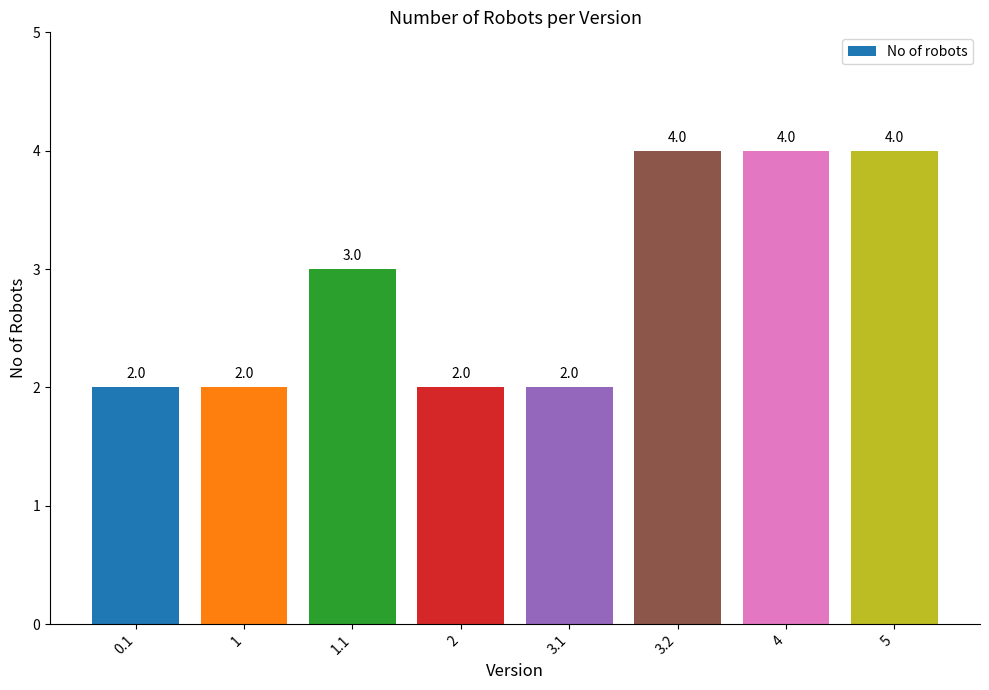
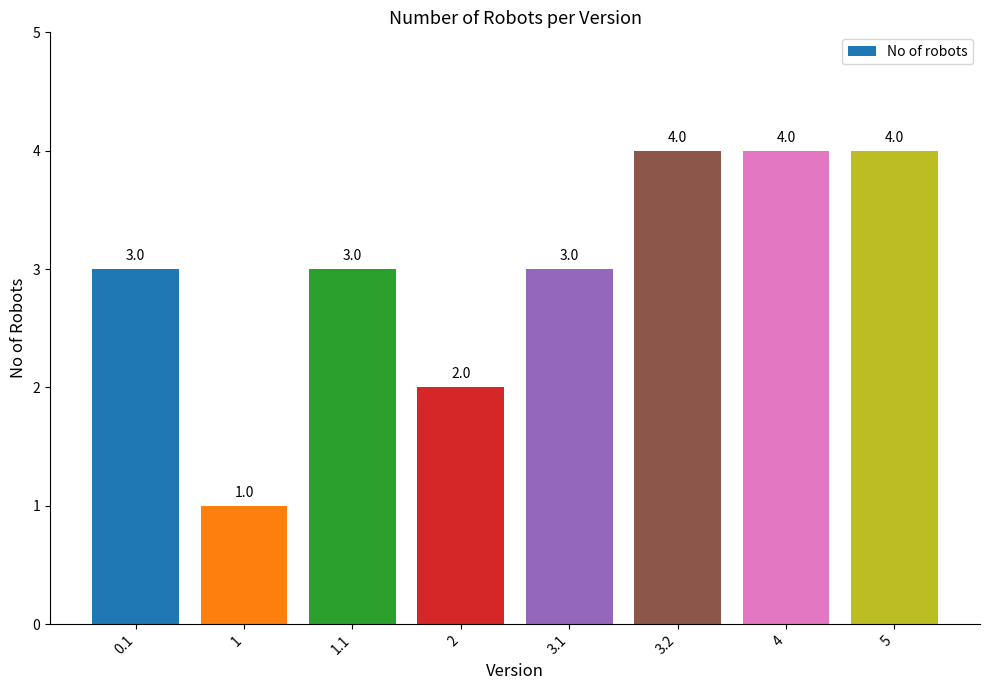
0.1: 2.0 -> 3.0
1: 2.0 -> 1.0
3.1: 2.0 -> 3.0
